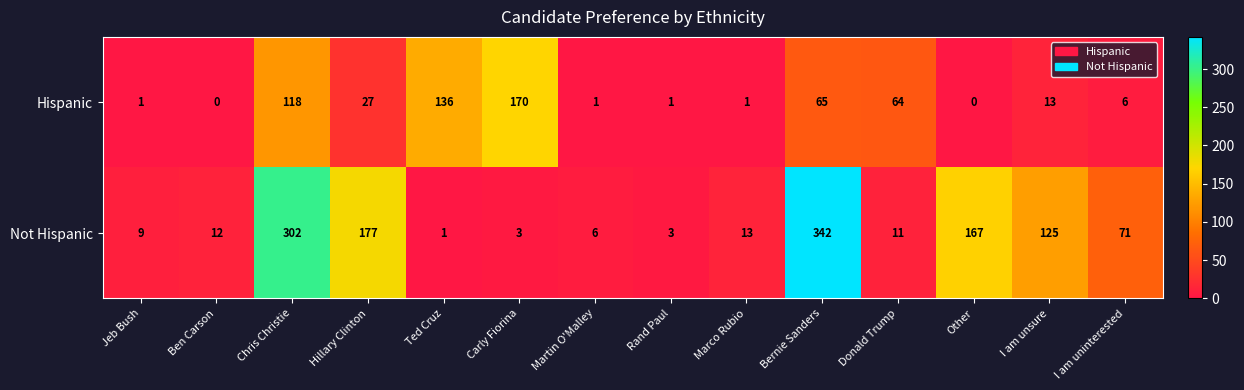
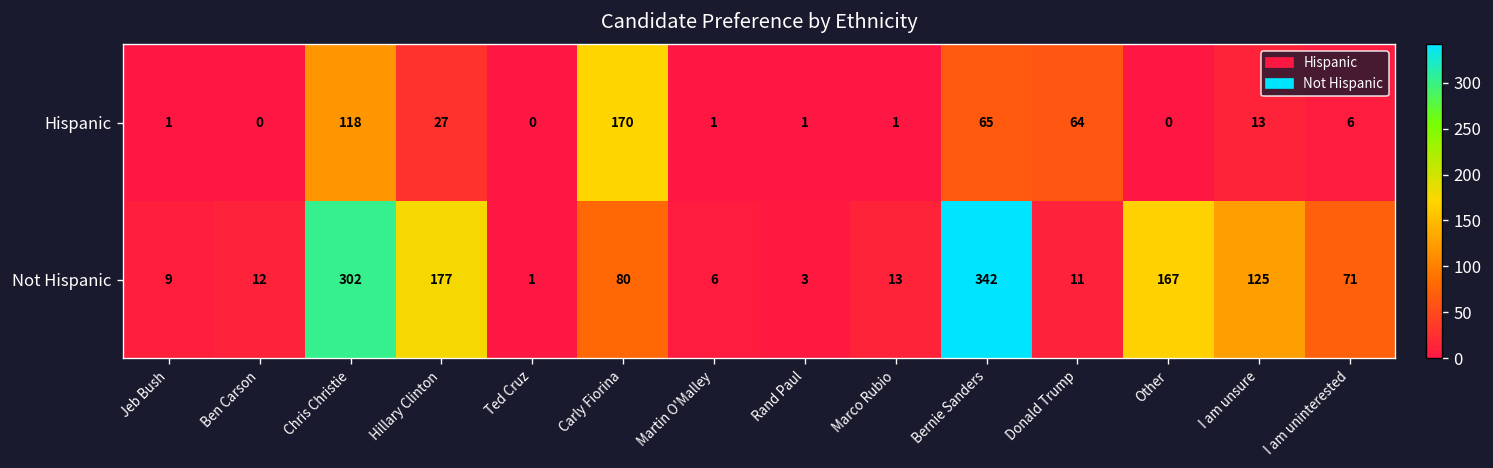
Hispanic, Ted Cruz: 136 -> 0
Not Hispanic, Carly Fiorina: 3 -> 80
